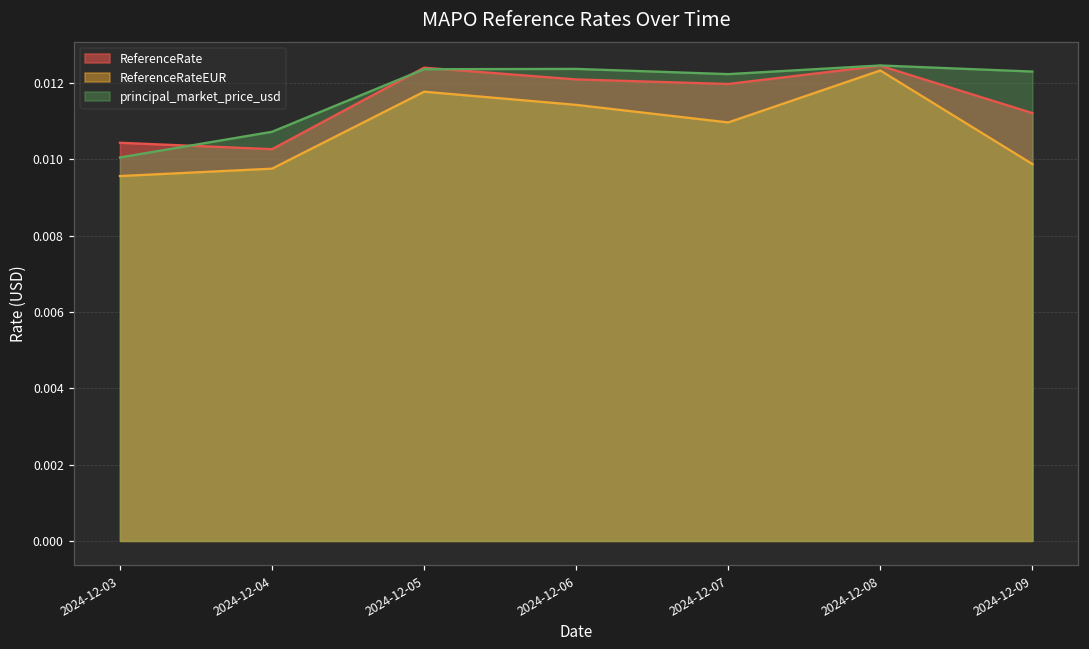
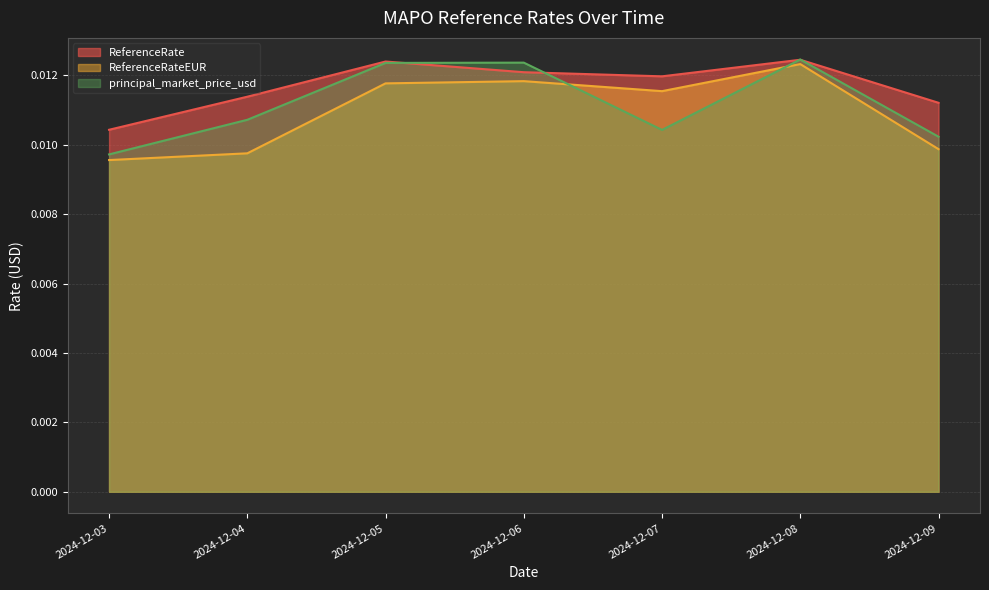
principal_market_price_usd, 2024-12-03: 0.0100 -> 0.0097
ReferenceRate, 2024-12-04: 0.0103 -> 0.0114
ReferenceRateEUR, 2024-12-06: 0.0114 -> 0.0118
ReferenceRateEUR, 2024-12-07: 0.0110 -> 0.0115
principal_market_price_usd, 2024-12-07: 0.0122 -> 0.0104
principal_market_price_usd, 2024-12-09: 0.0123 -> 0.0102
